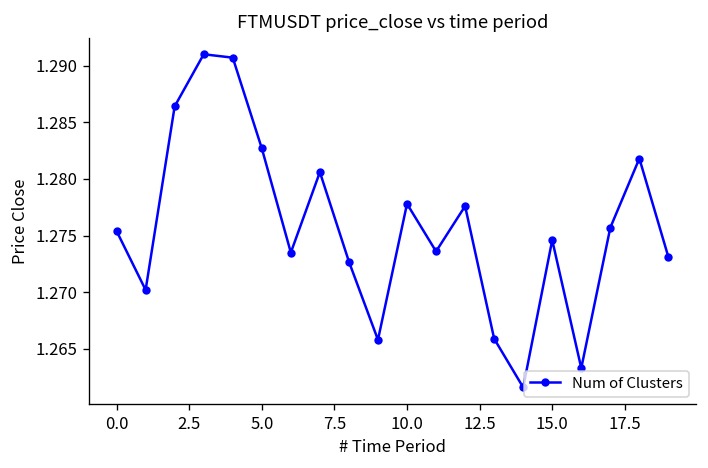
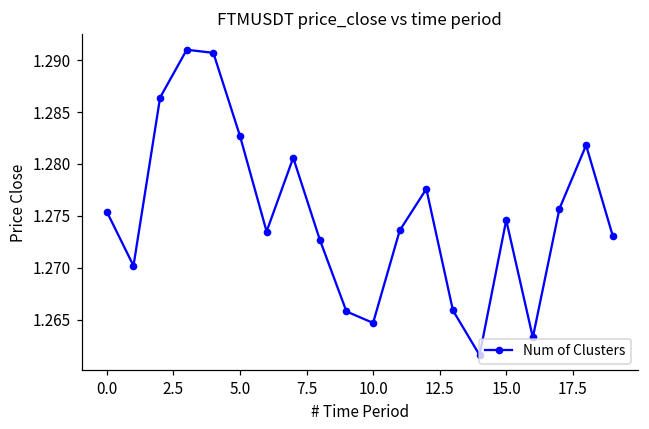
10.0: 1.278 -> 1.265
